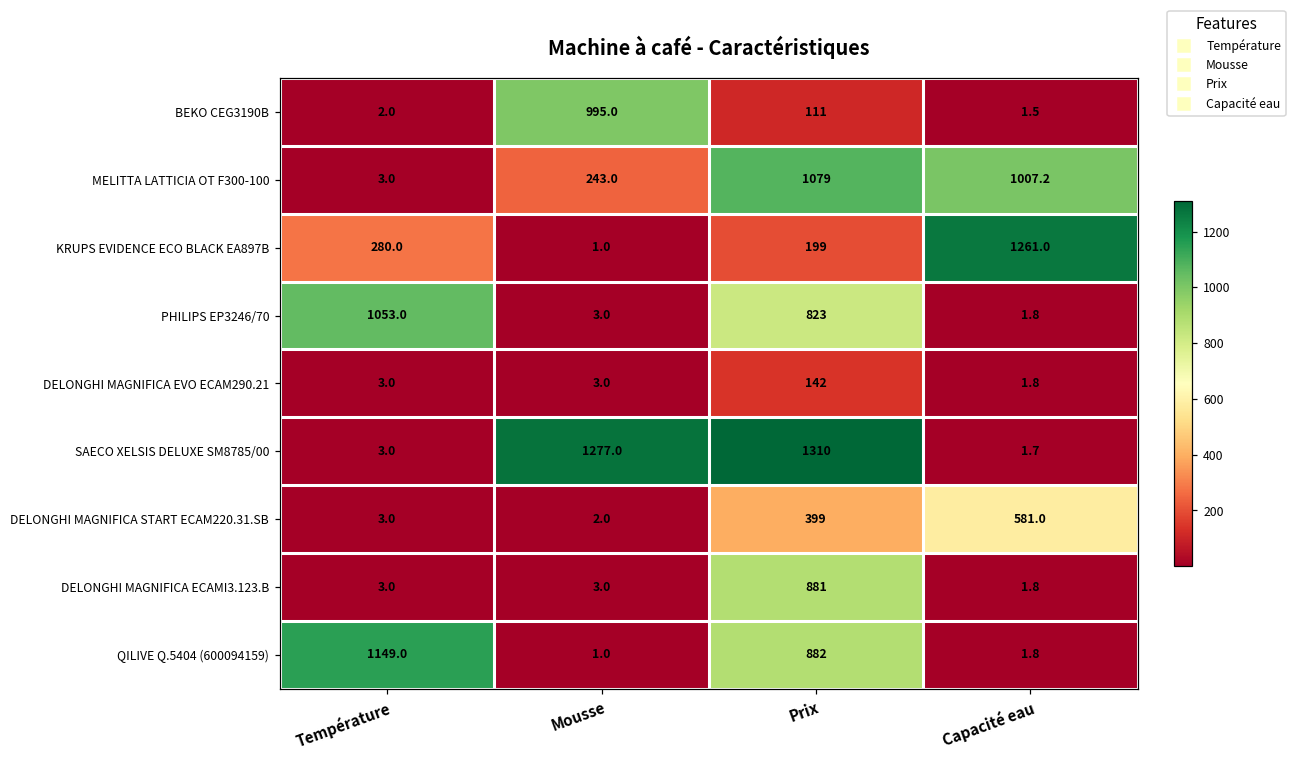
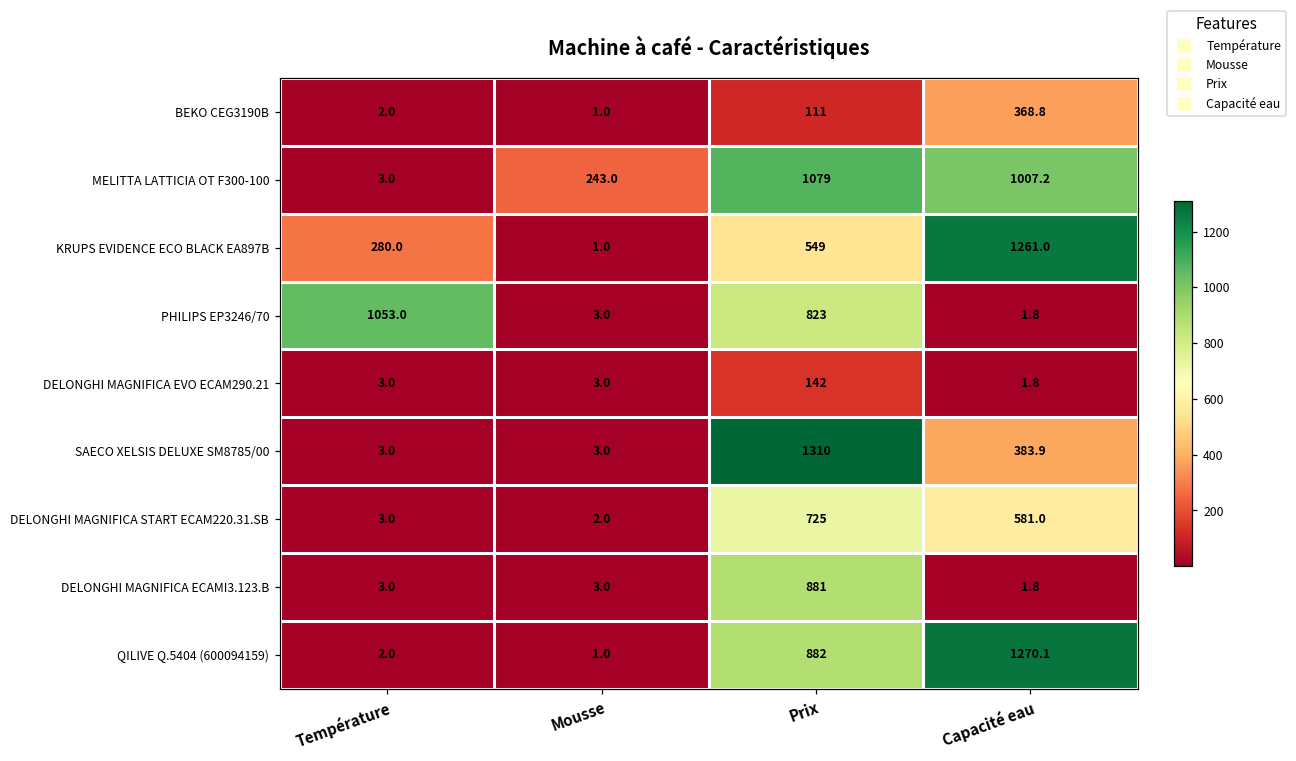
BEKO CEG3190B, Mousse: 995.0 -> 1.0
BEKO CEG3190B, Capacité eau: 1.5 -> 368.8
KRUPS EVIDENCE ECO BLACK EA897B, Prix: 199 -> 549
SAECO XELSIS DELUXE SM8785/00, Mousse: 1277.0 -> 3.0
SAECO XELSIS DELUXE SM8785/00, Capacité eau: 1.7 -> 383.9
DELONGHI MAGNIFICA START ECAM220.31.SB, Prix: 399 -> 725
QILIVE Q.5404 (600094159), Température: 1149.0 -> 2.0
QILIVE Q.5404 (600094159), Capacité eau: 1.8 -> 1270.1
